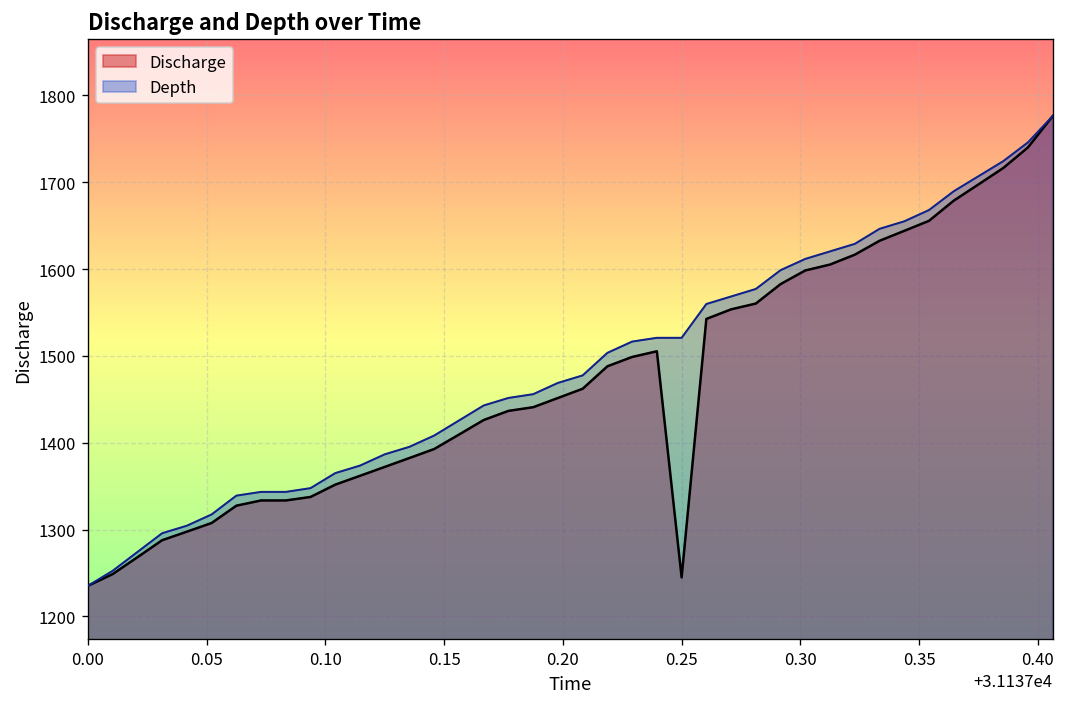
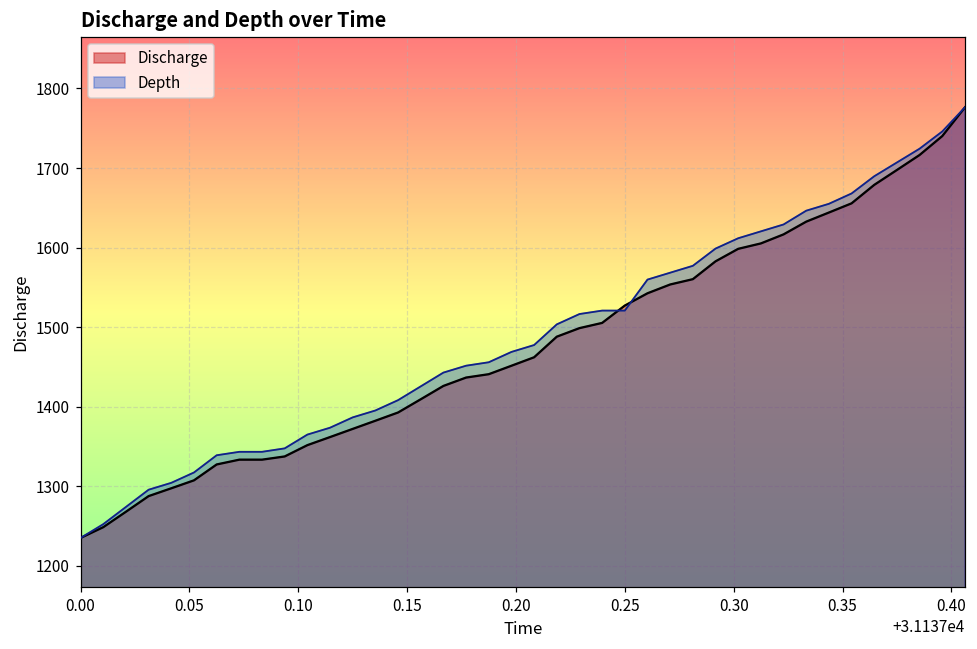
Discharge, 0.25: 1240 -> 1530
